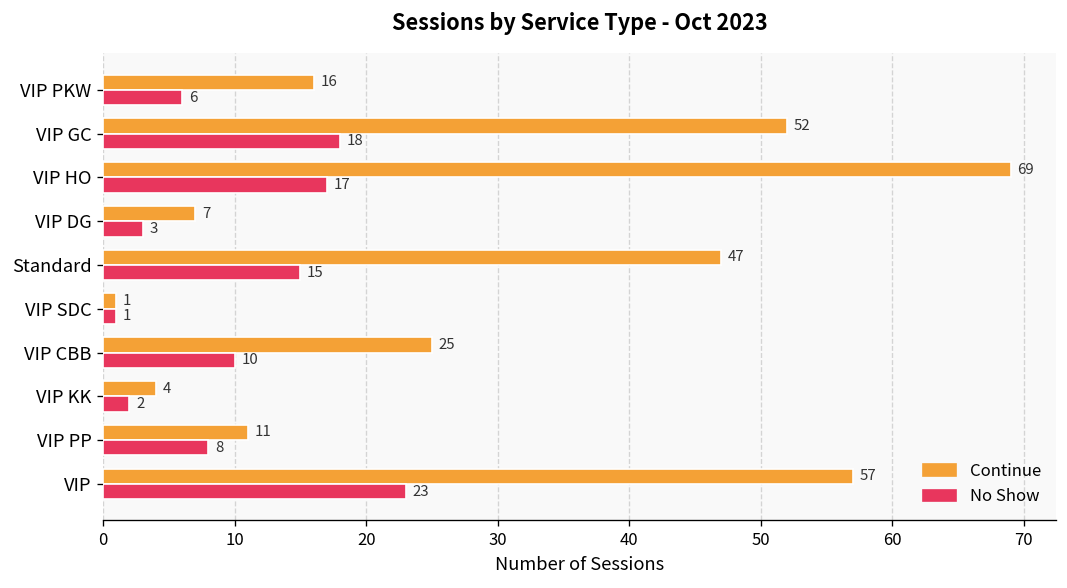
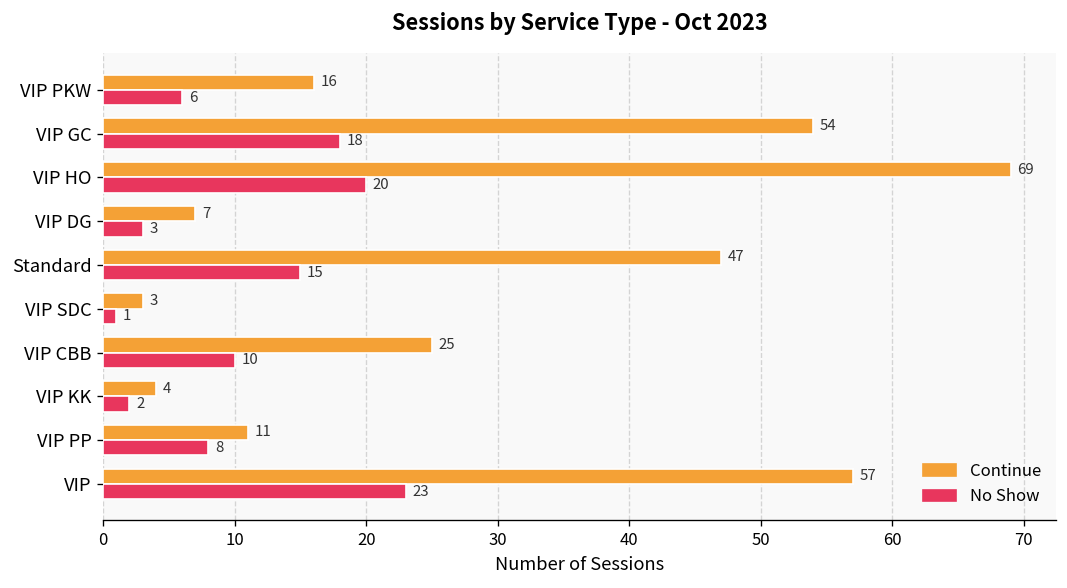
Continue, VIP GC: 52 -> 54
No Show, VIP HO: 17 -> 20
Continue, VIP SDC: 1 -> 3
